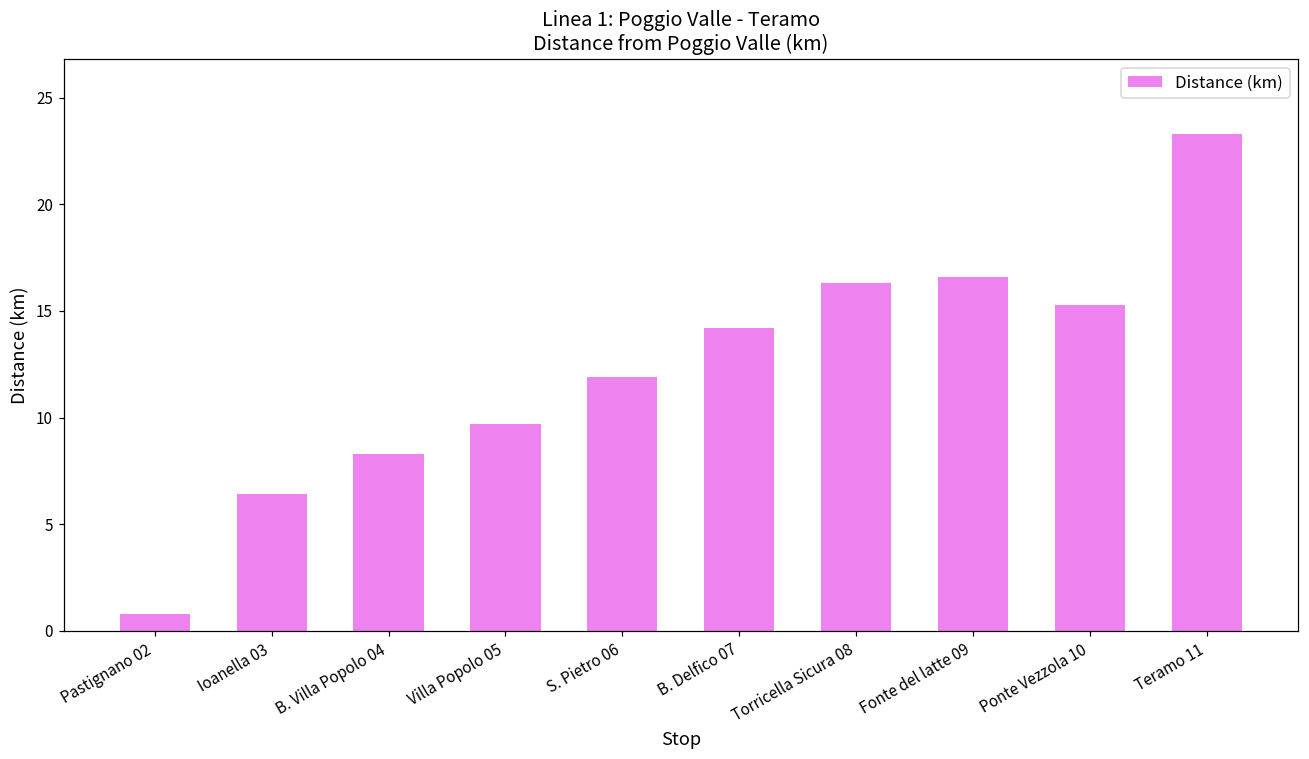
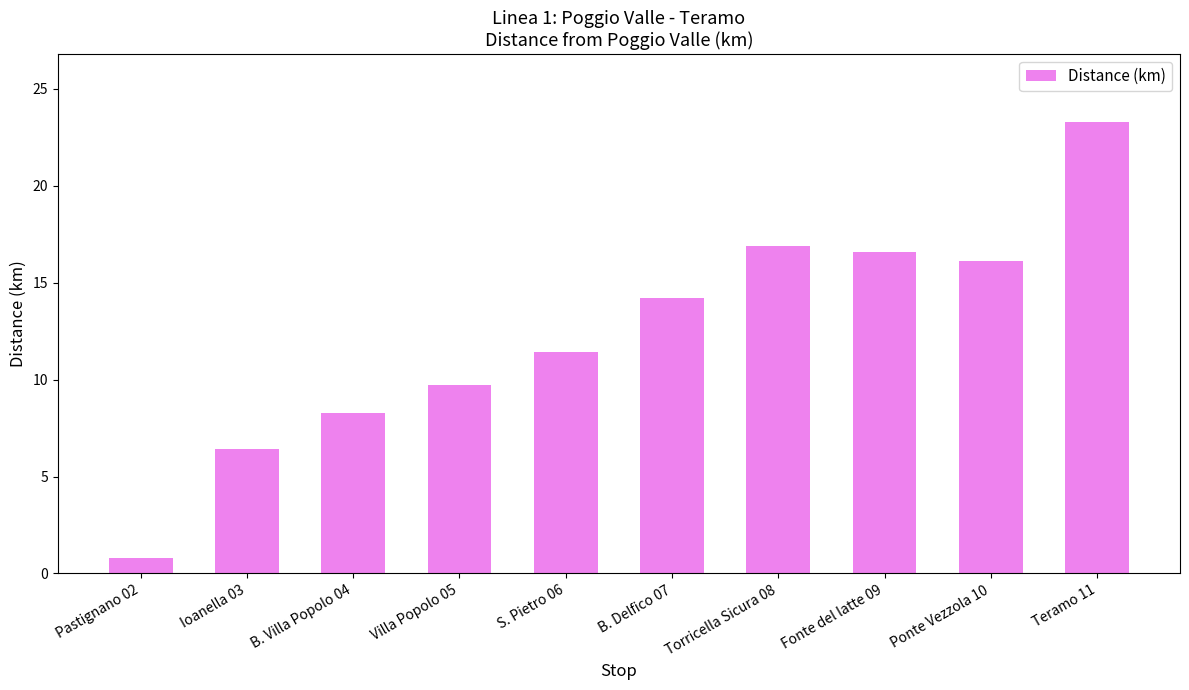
S. Pietro 06: 11.9 -> 11.4
Torricella Sicura 08: 16.3 -> 16.9
Ponte Vezzola 10: 15.3 -> 16.1
